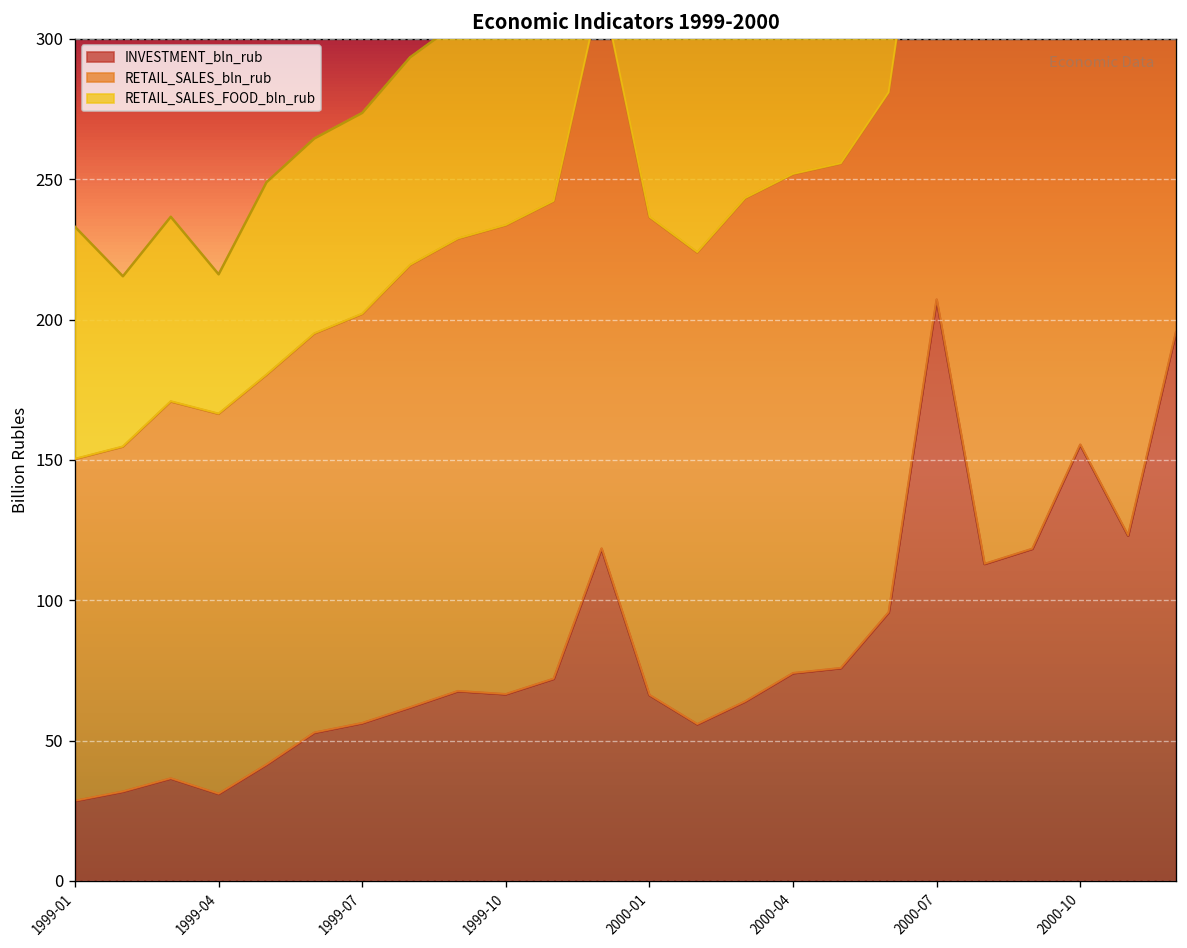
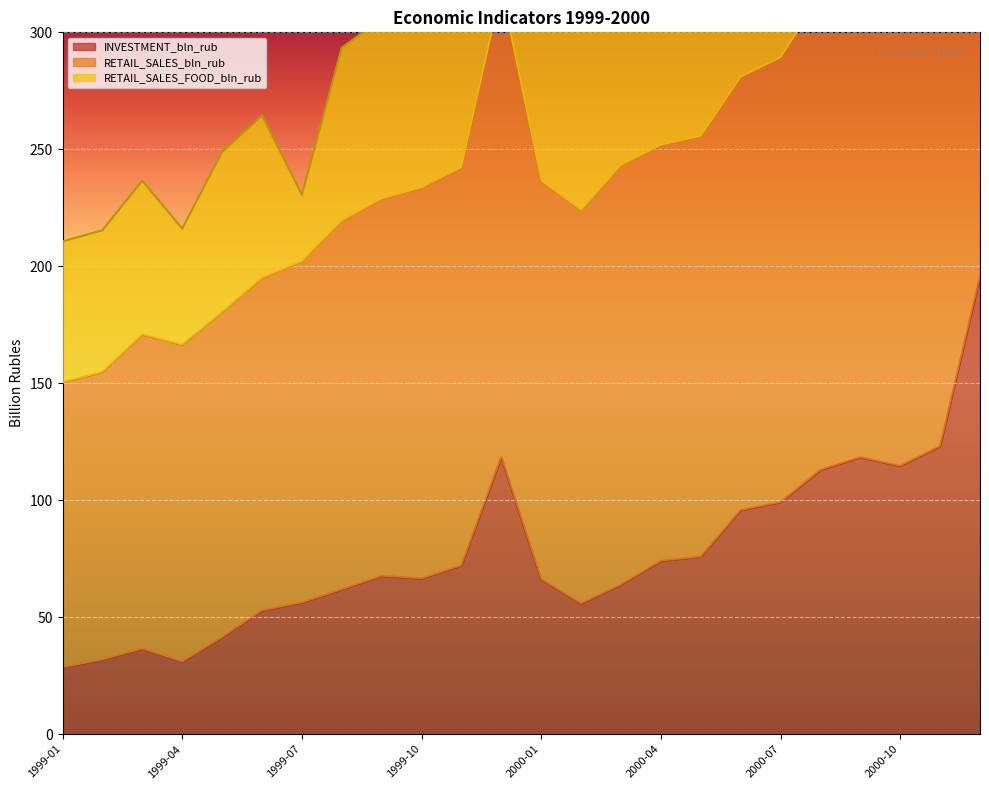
RETAIL_SALES_FOOD_bln_rub, 1999-01: 83 -> 60
RETAIL_SALES_FOOD_bln_rub, 1999-07: 72 -> 29
INVESTMENT_bln_rub, 2000-07: 207 -> 99
INVESTMENT_bln_rub, 2000-10: 155 -> 115
